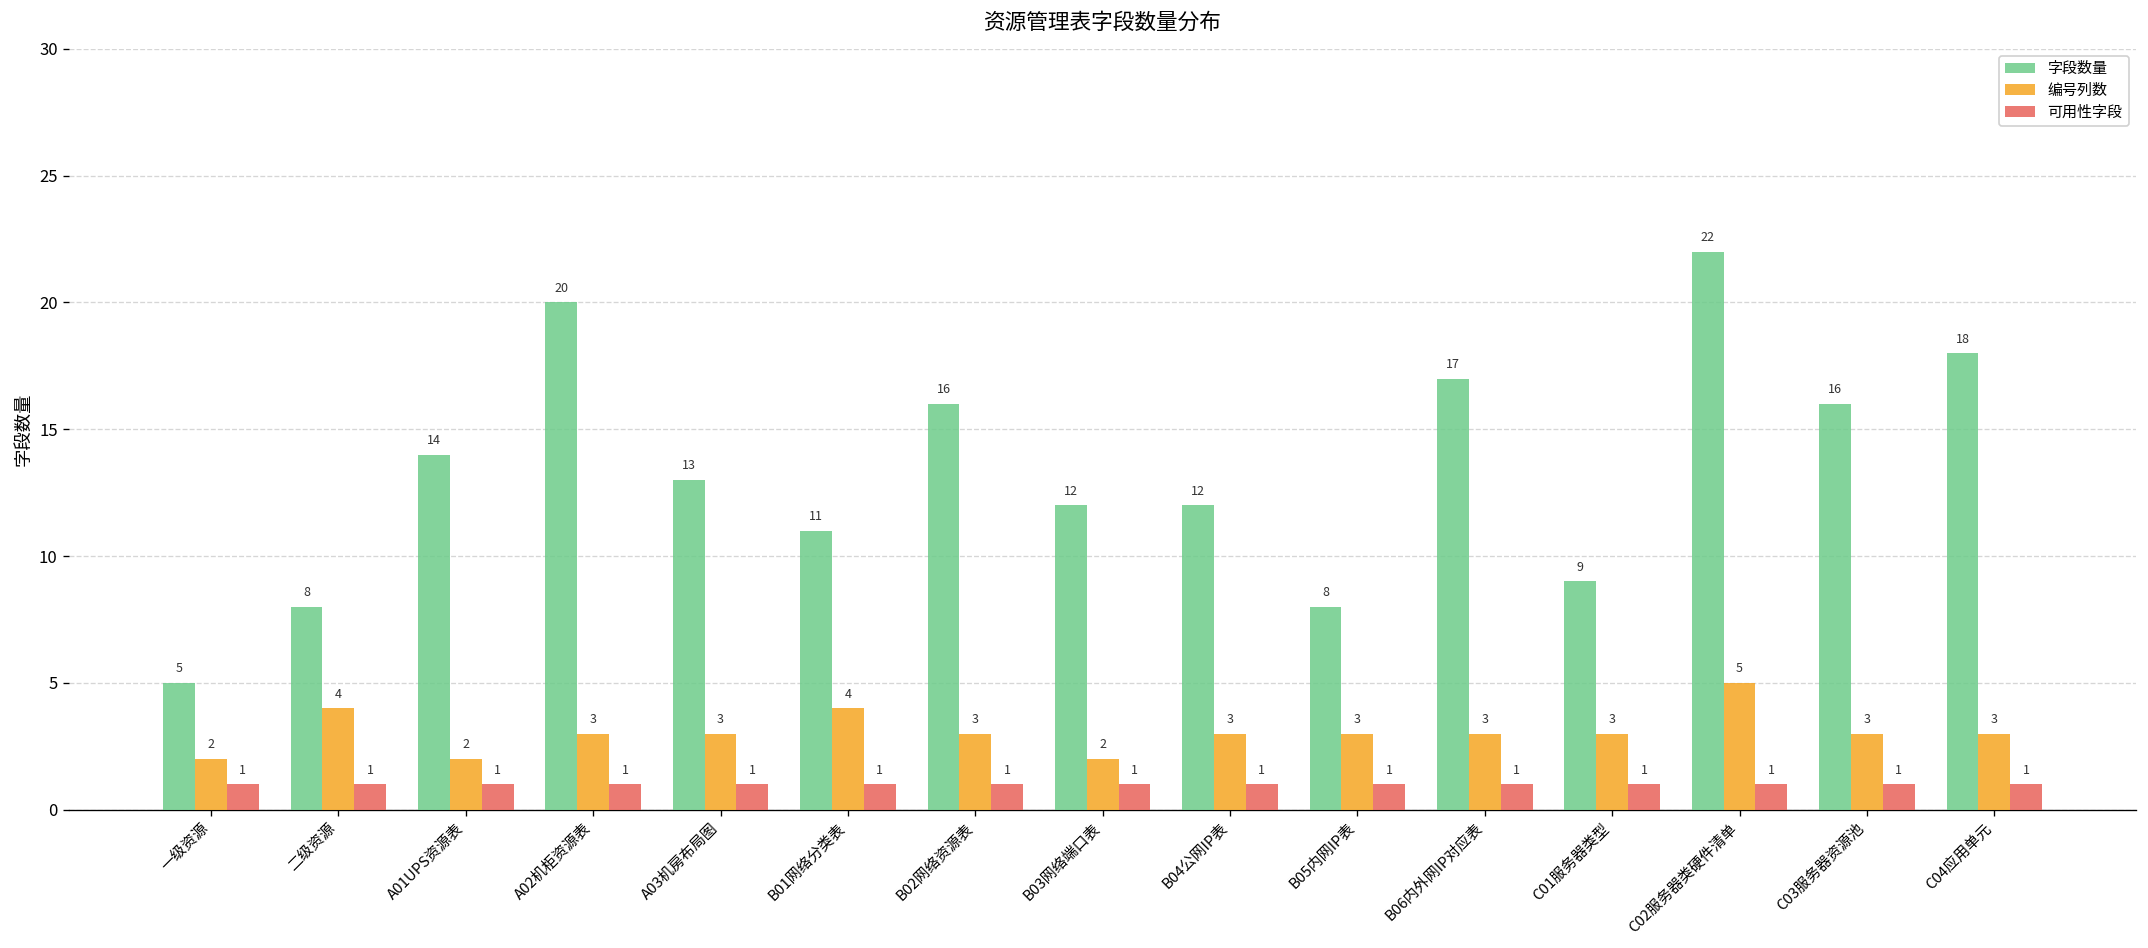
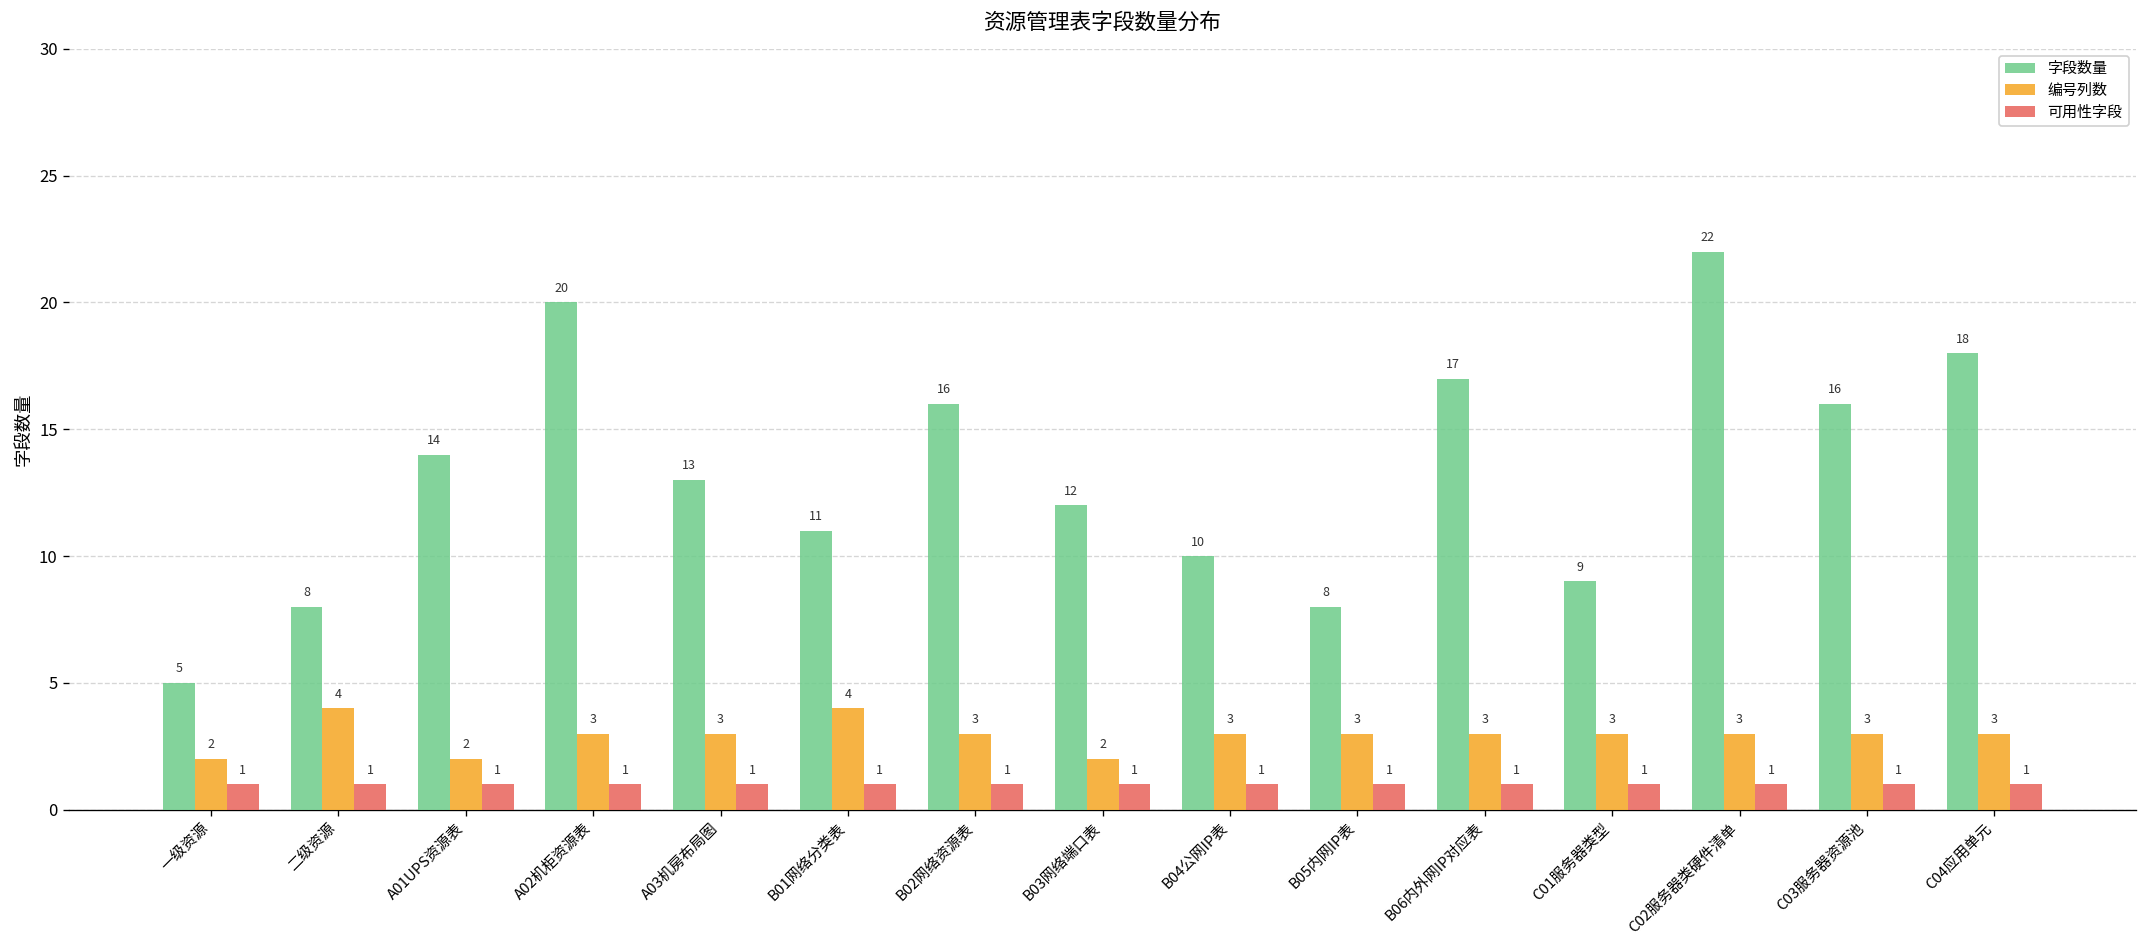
字段数量, B04公网IP表: 12 -> 10
编号列数, C02服务器类硬件清单: 5 -> 3
